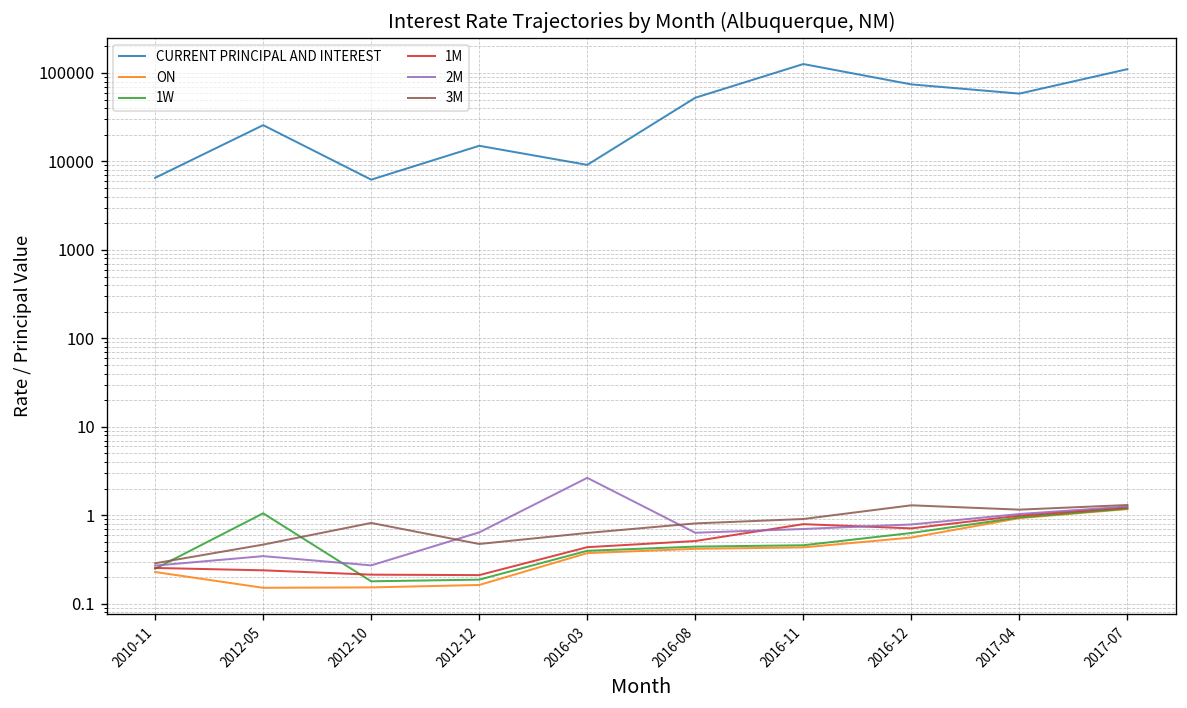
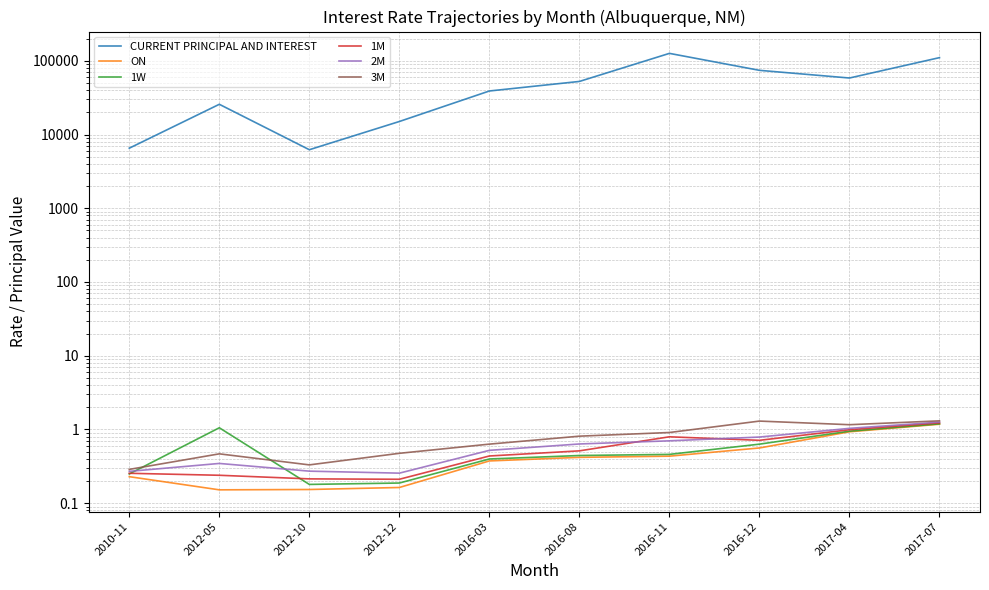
3M, 2012-10: 0.8 -> 0.3
2M, 2012-12: 0.6 -> 0.26
CURRENT PRINCIPAL AND INTEREST, 2016-03: 9000 -> 40000
2M, 2016-03: 2.7 -> 0.5
